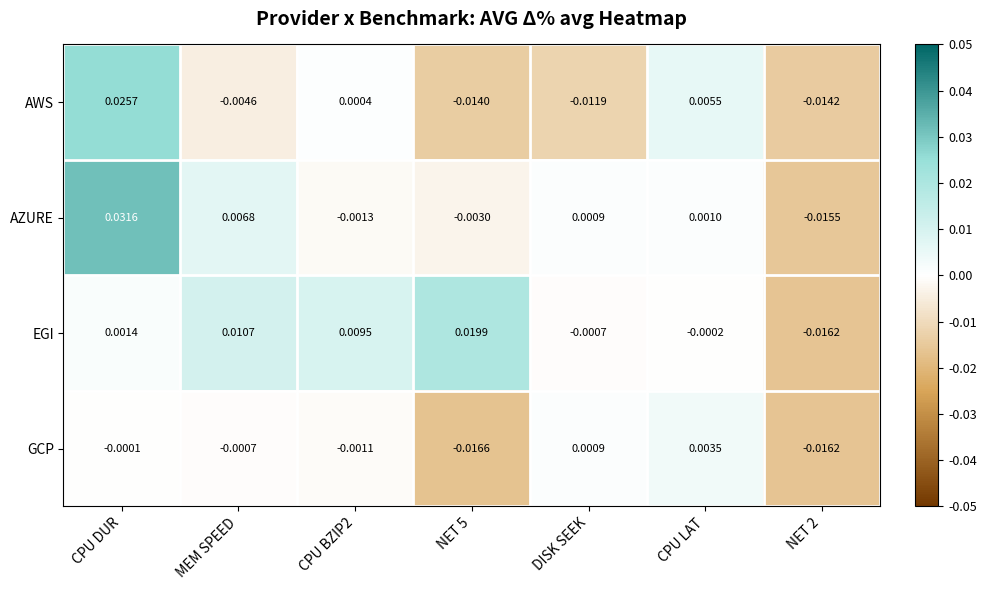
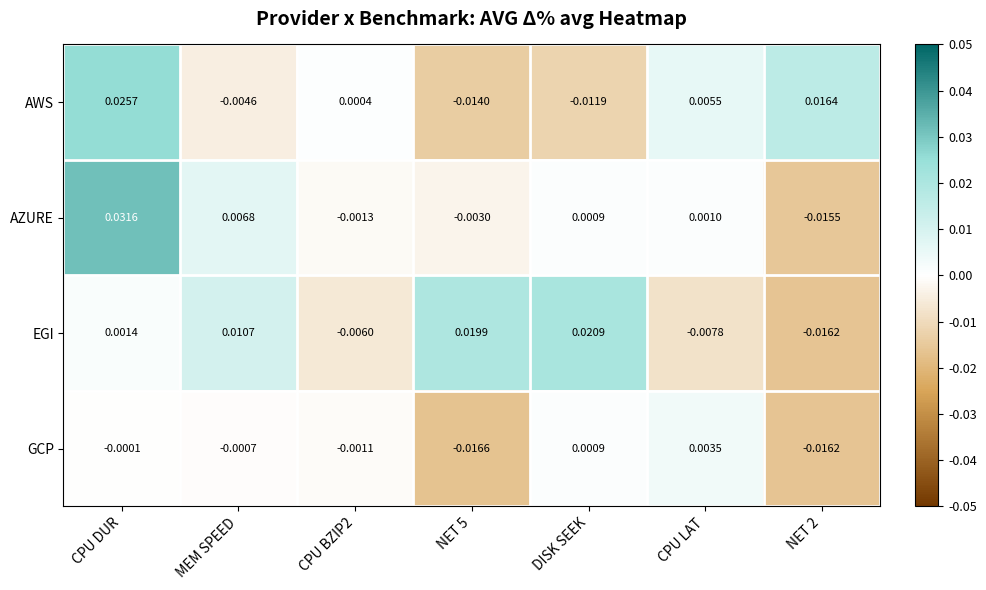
AWS, NET 2: -0.0142 -> 0.0164
EGI, CPU BZIP2: 0.0095 -> -0.0060
EGI, DISK SEEK: -0.0007 -> 0.0209
EGI, CPU LAT: -0.0002 -> -0.0078
